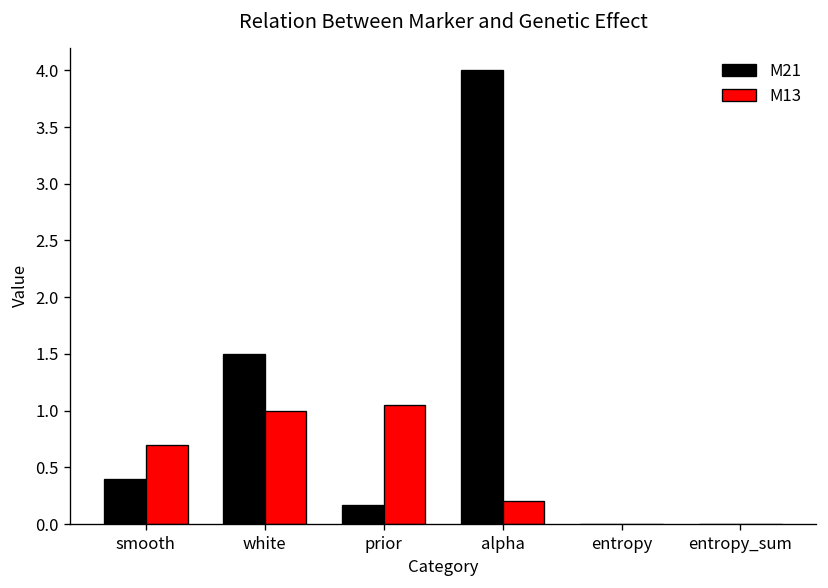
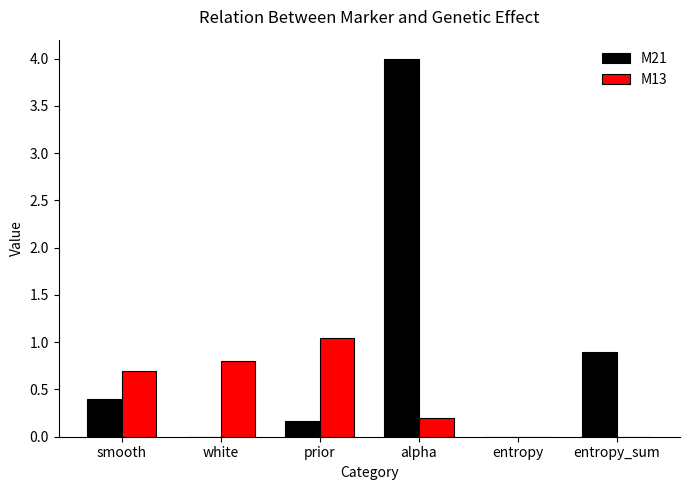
M21, white: 1.5 -> 0.0
M13, white: 1.0 -> 0.8
M21, entropy_sum: 0.0 -> 0.9
